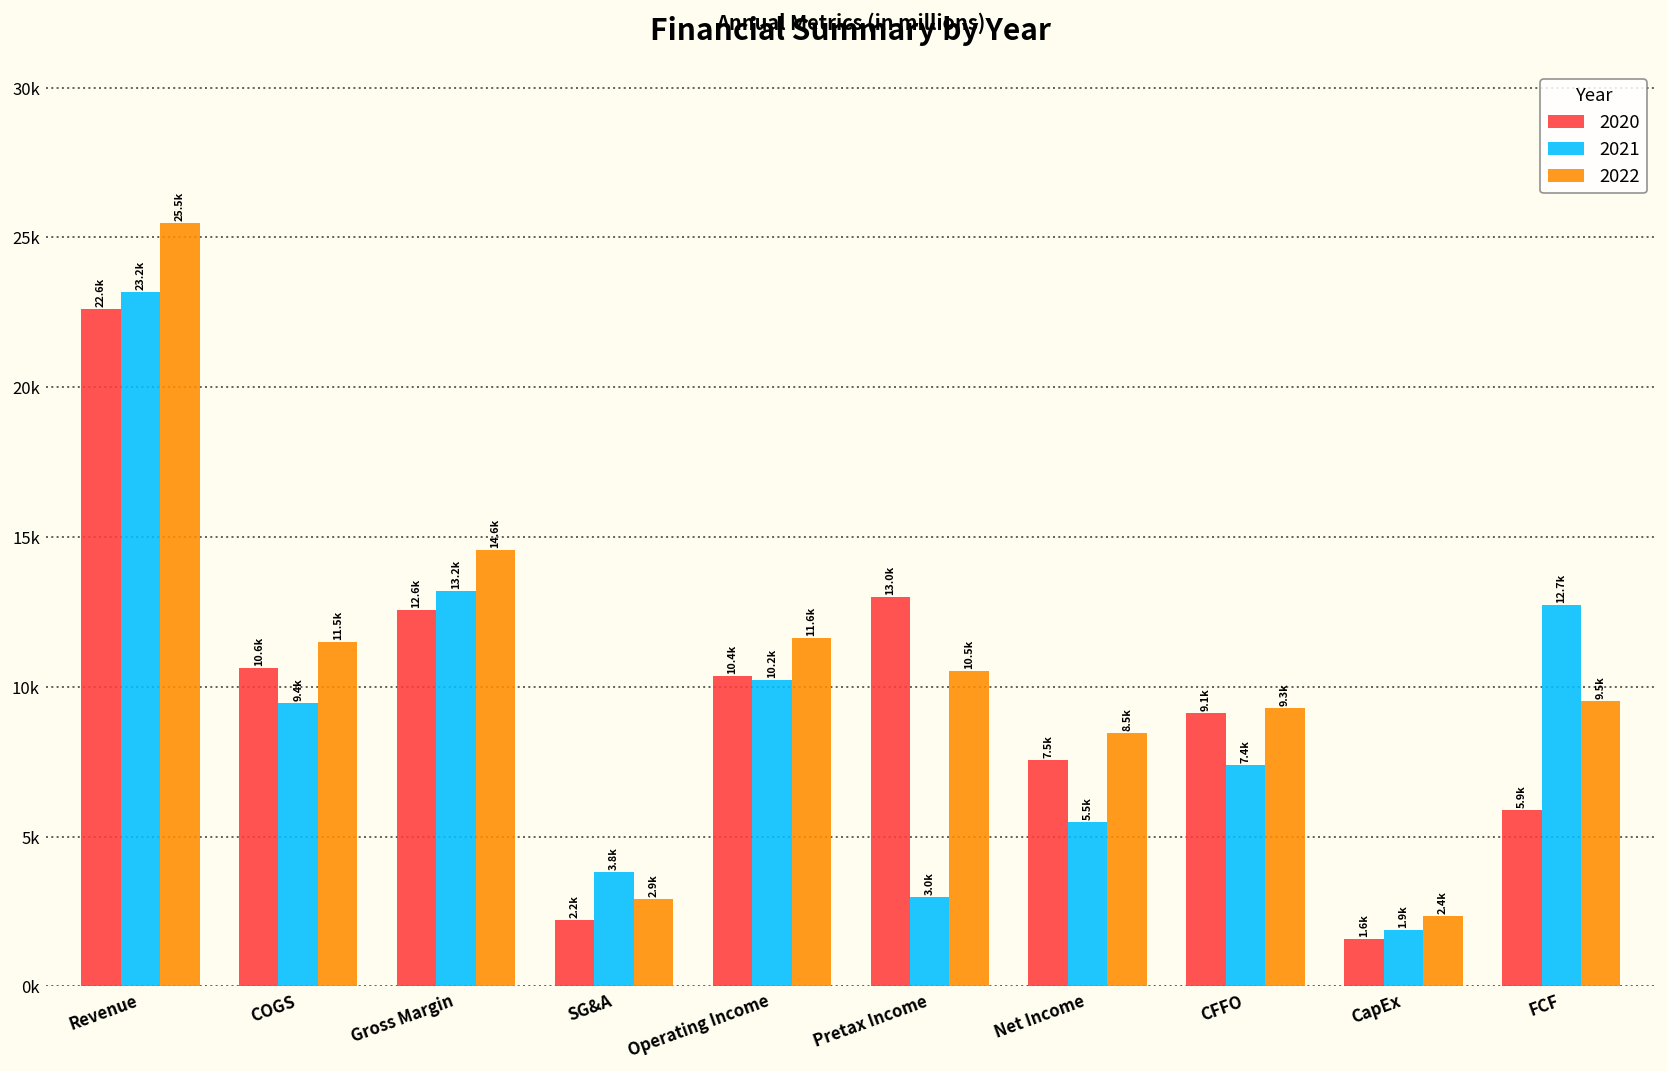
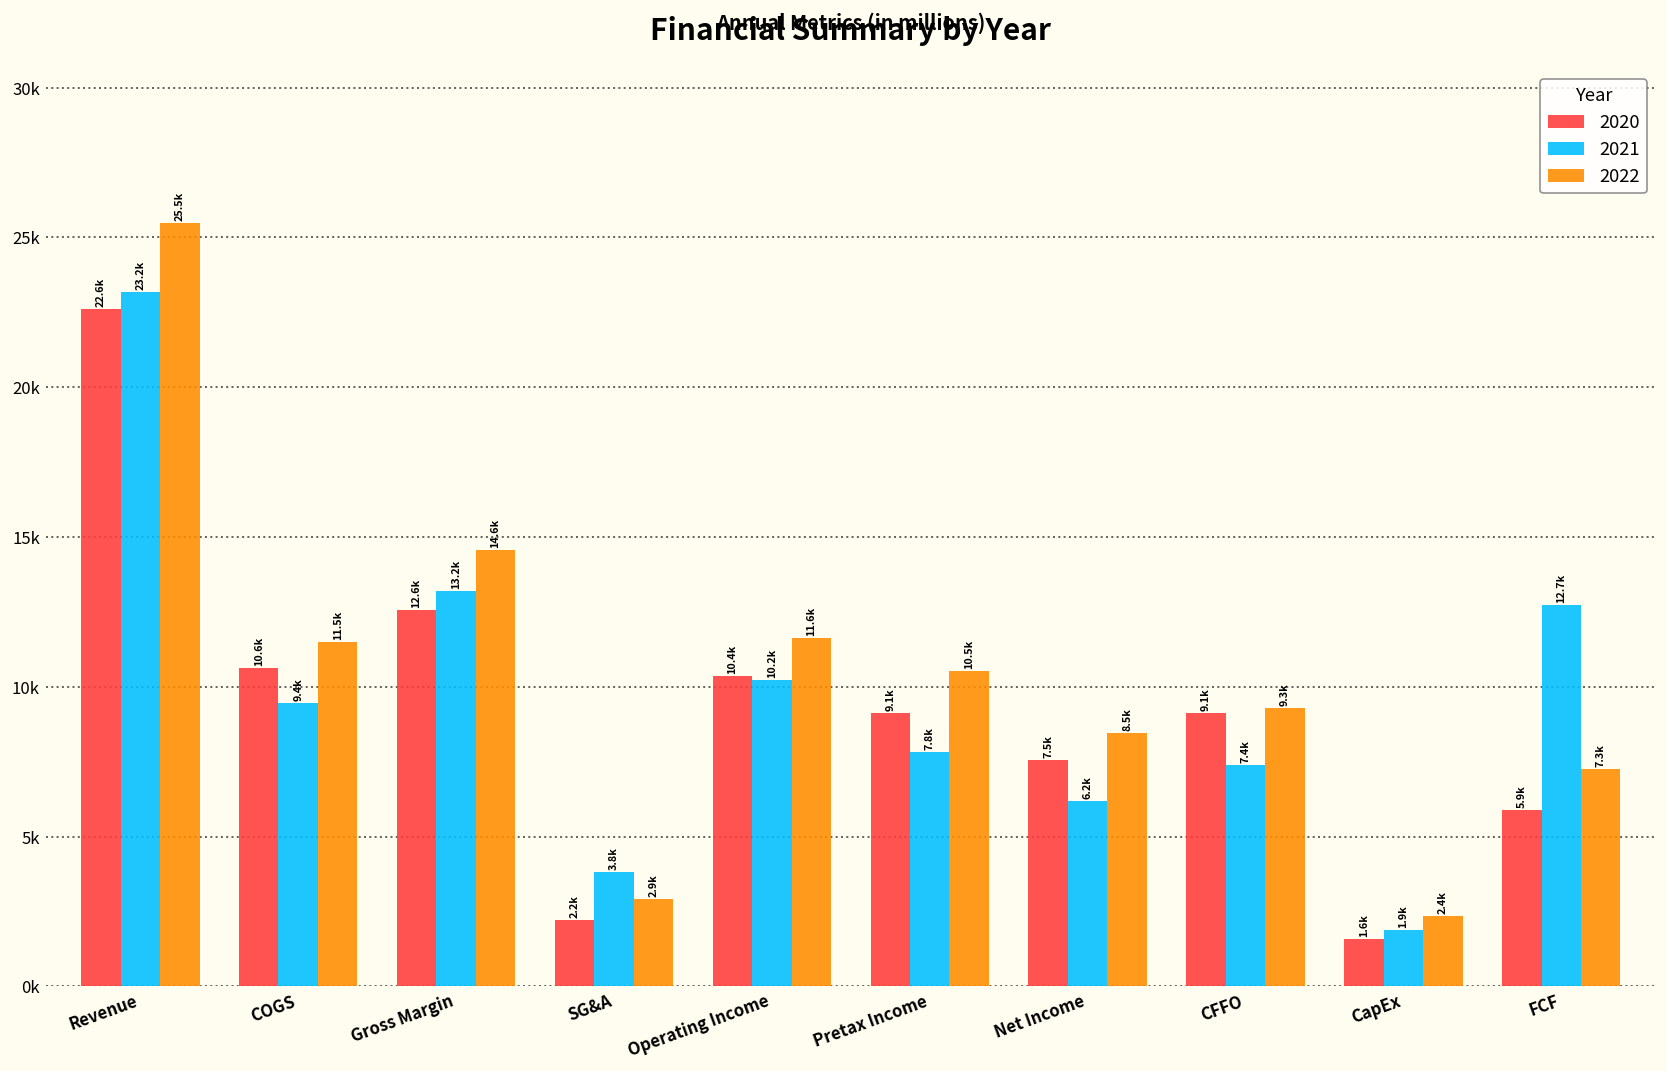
2020, Pretax Income: 13.0k -> 9.1k
2021, Pretax Income: 3.0k -> 7.8k
2021, Net Income: 5.5k -> 6.2k
2022, FCF: 9.5k -> 7.3k
